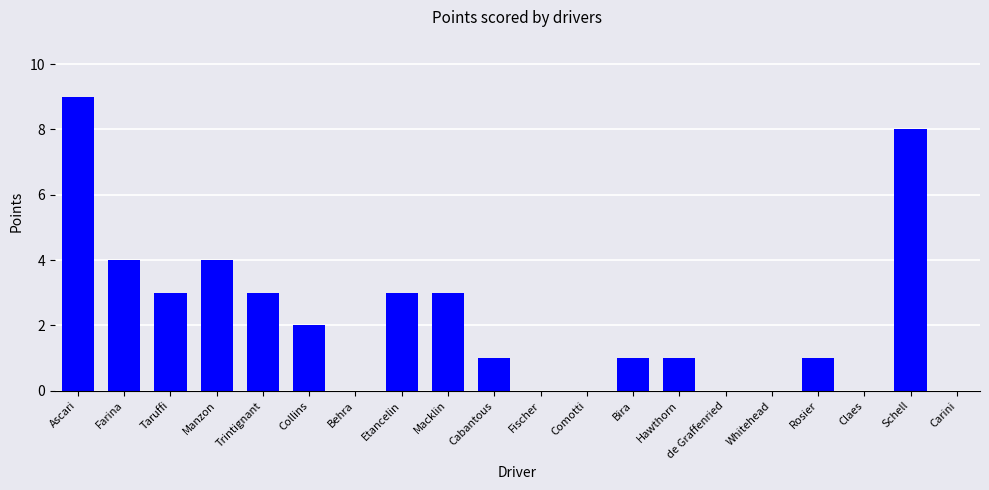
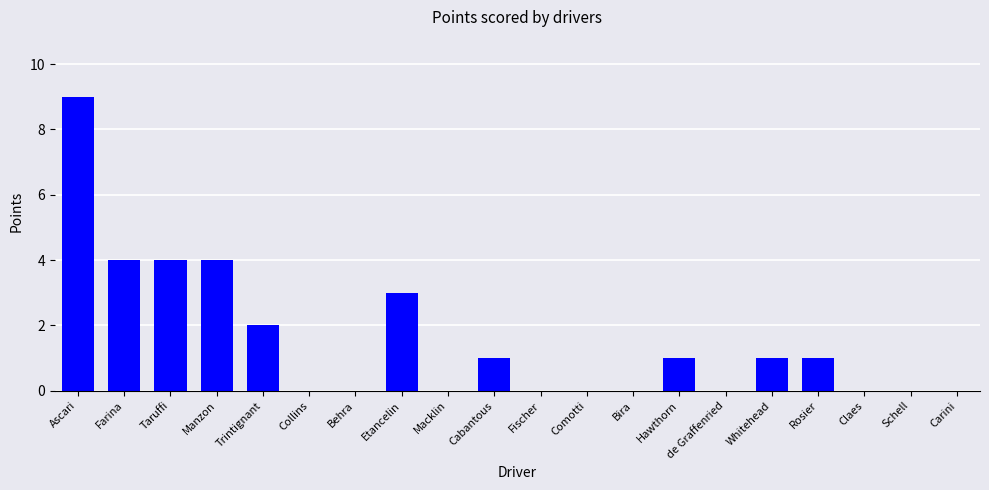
Taruffi: 3 -> 4
Trintignant: 3 -> 2
Collins: 2 -> 0
Macklin: 3 -> 0
Bira: 1 -> 0
Whitehead: 0 -> 1
Schell: 8 -> 0
